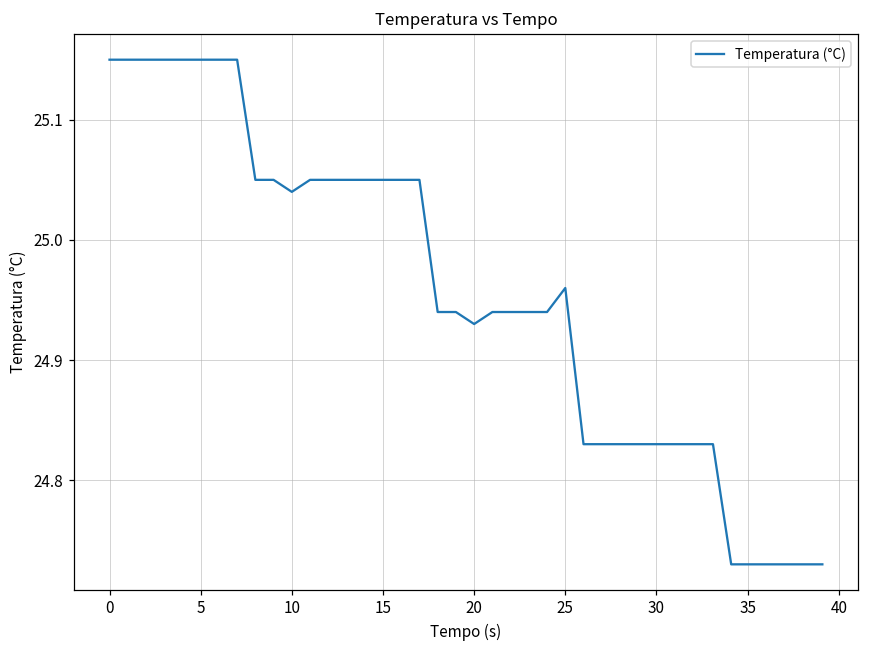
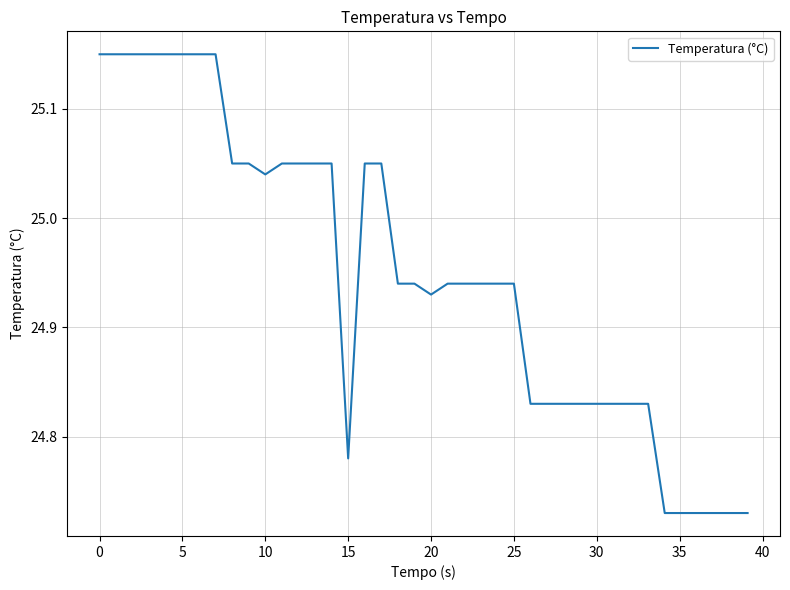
15: 25.05 -> 24.78
25: 24.96 -> 24.94
